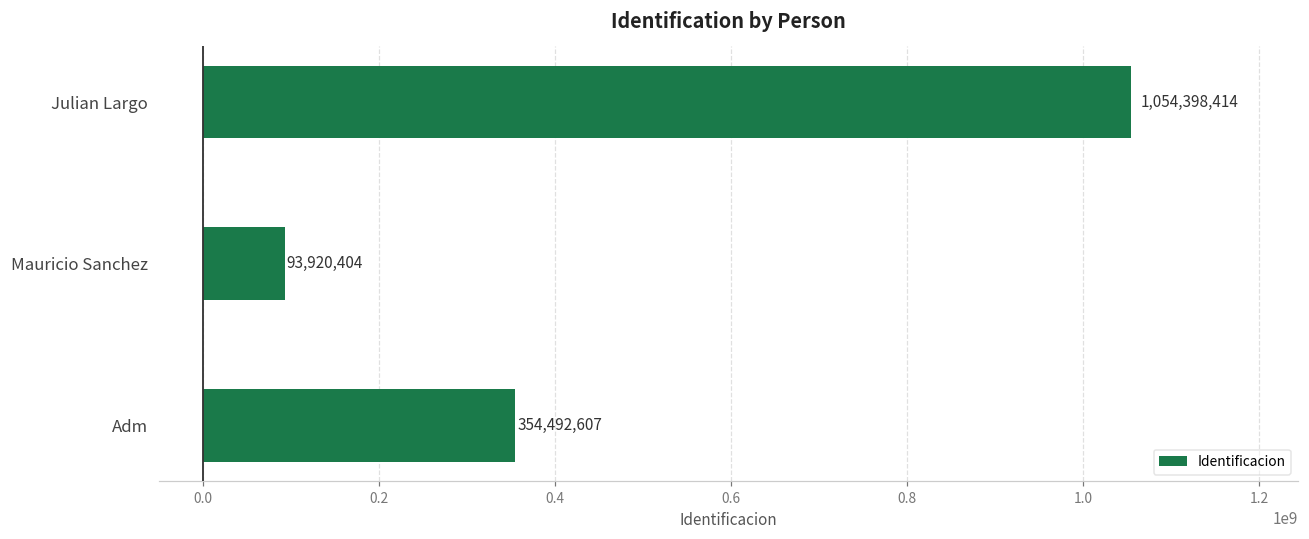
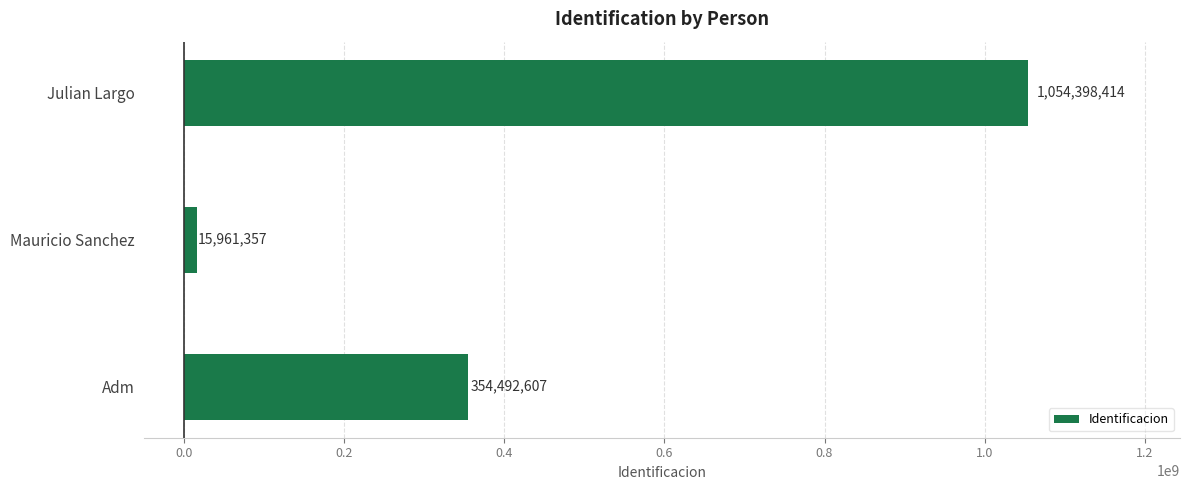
Mauricio Sanchez: 93,920,404 -> 15,961,357
